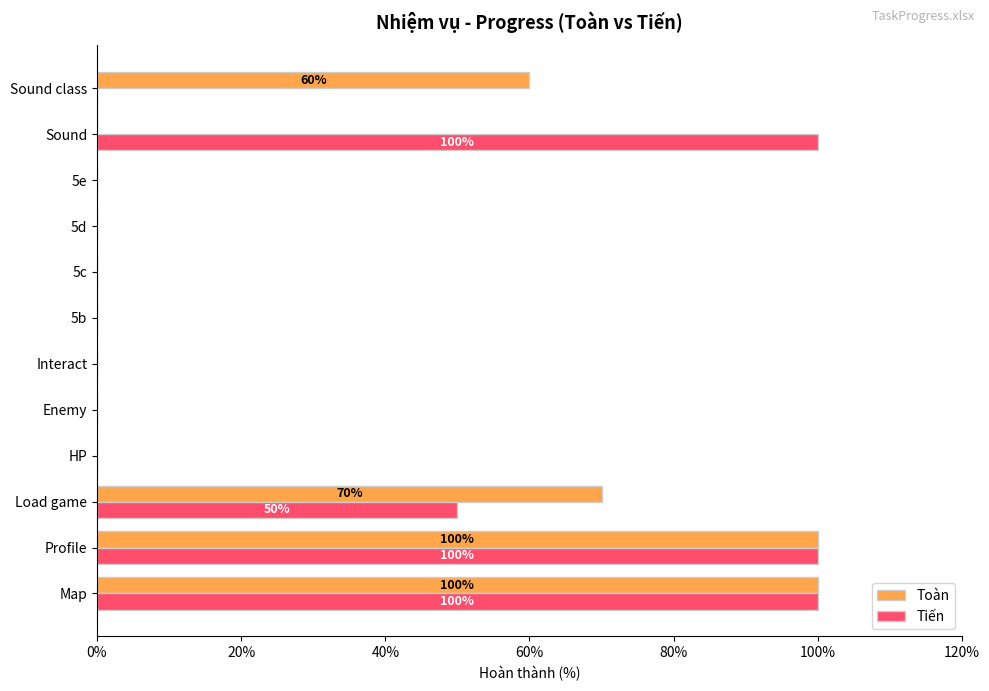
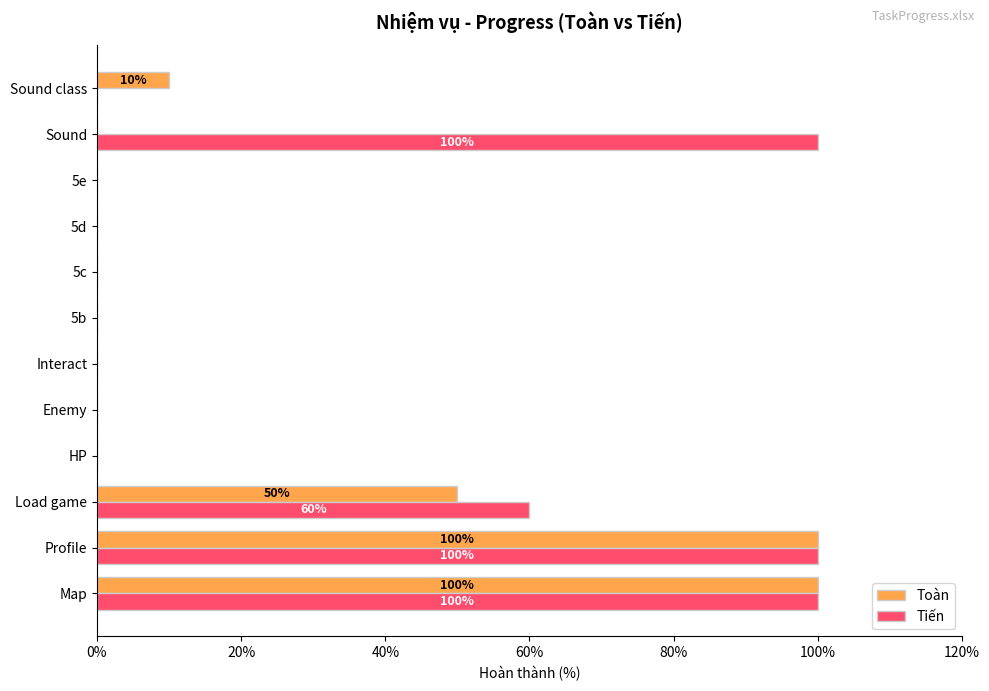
Toàn, Sound class: 60% -> 10%
Toàn, Load game: 70% -> 50%
Tiến, Load game: 50% -> 60%
